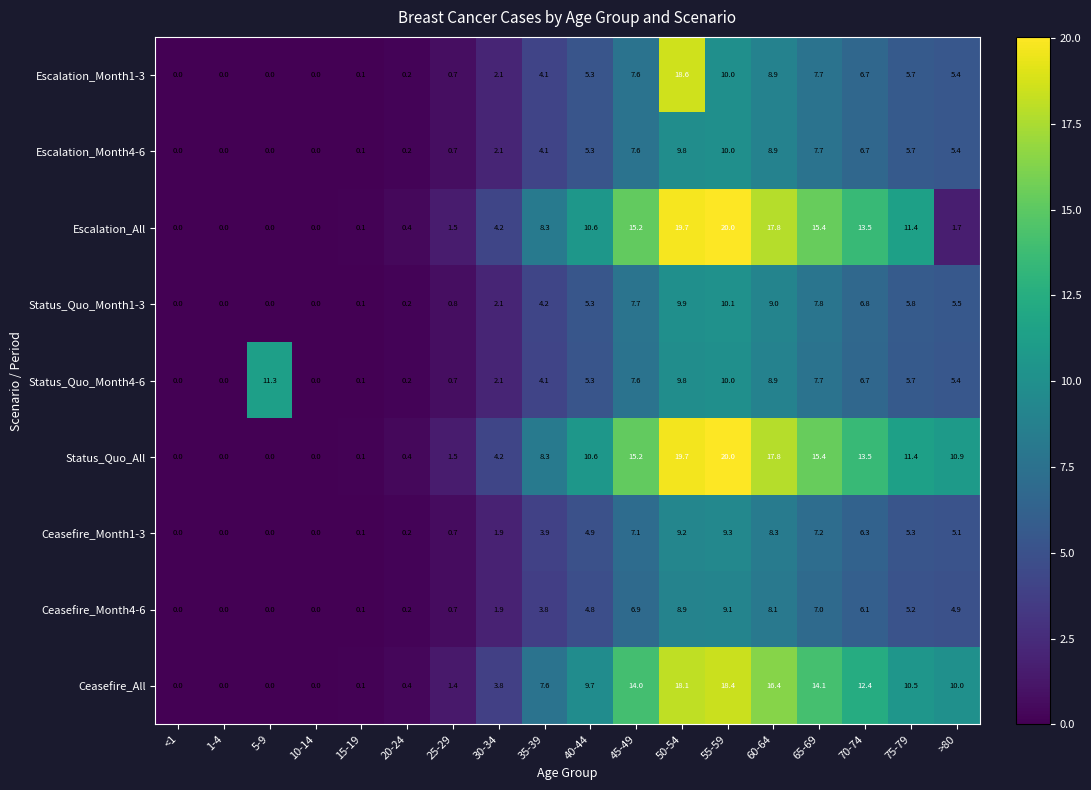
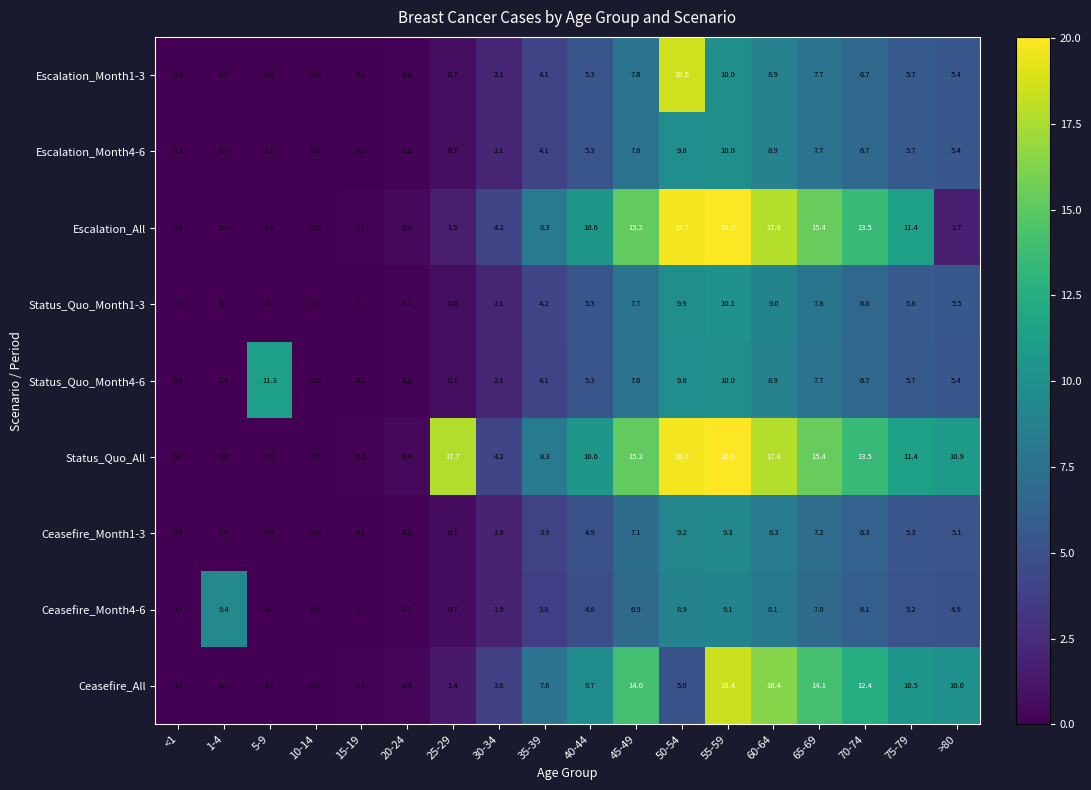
Status_Quo_All, 25-29: 1.5 -> 17.7
Ceasefire_Month4-6, 1-4: 0.0 -> 9.4
Ceasefire_All, 50-54: 18.1 -> 5.0
